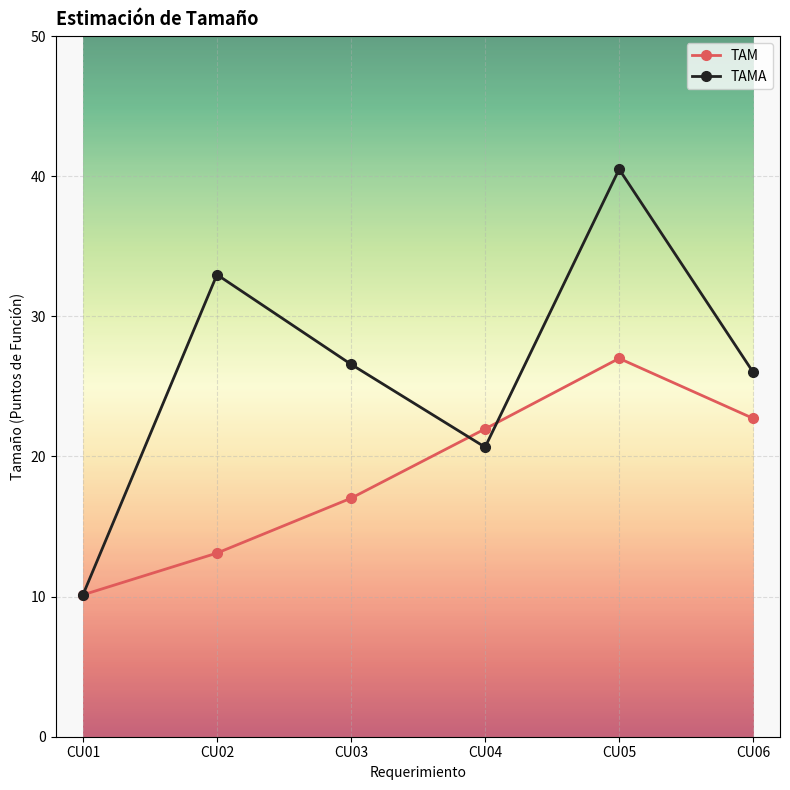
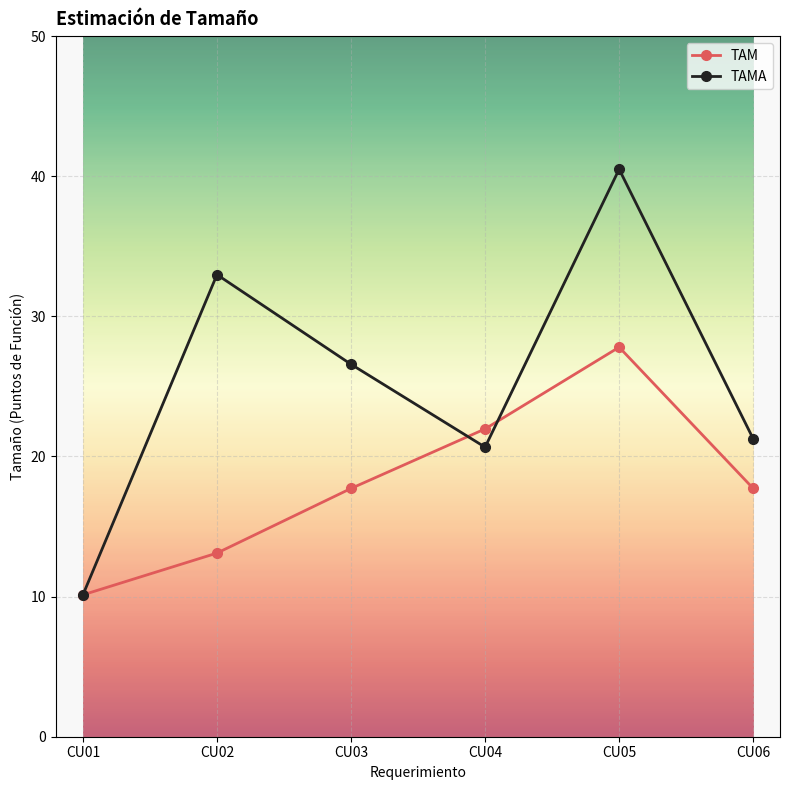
TAM, CU03: 17.0 -> 17.7
TAM, CU05: 27.0 -> 27.8
TAM, CU06: 22.7 -> 17.7
TAMA, CU06: 26.0 -> 21.3
